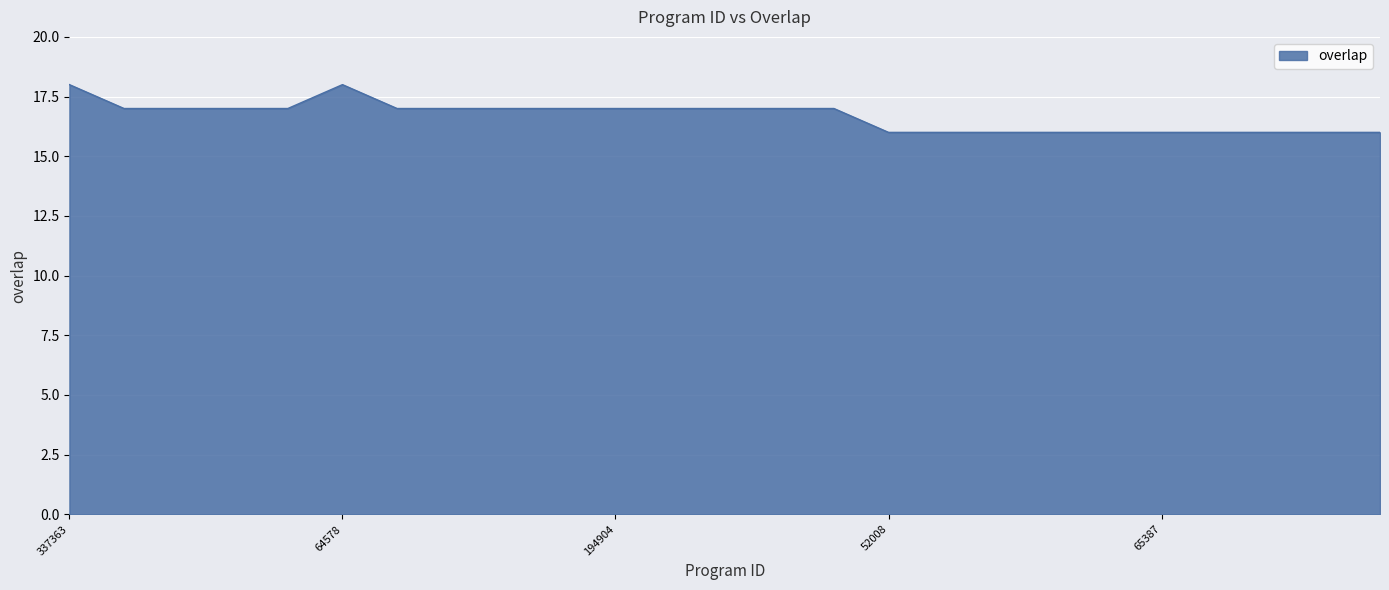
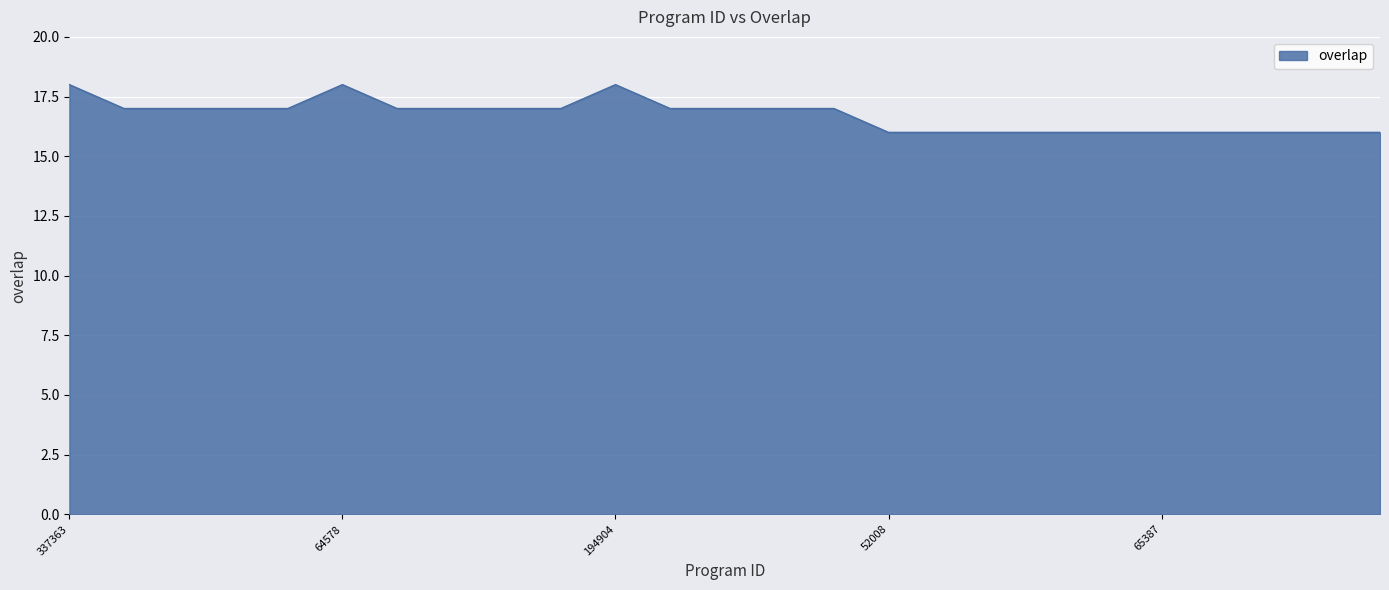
194904: 17 -> 18
